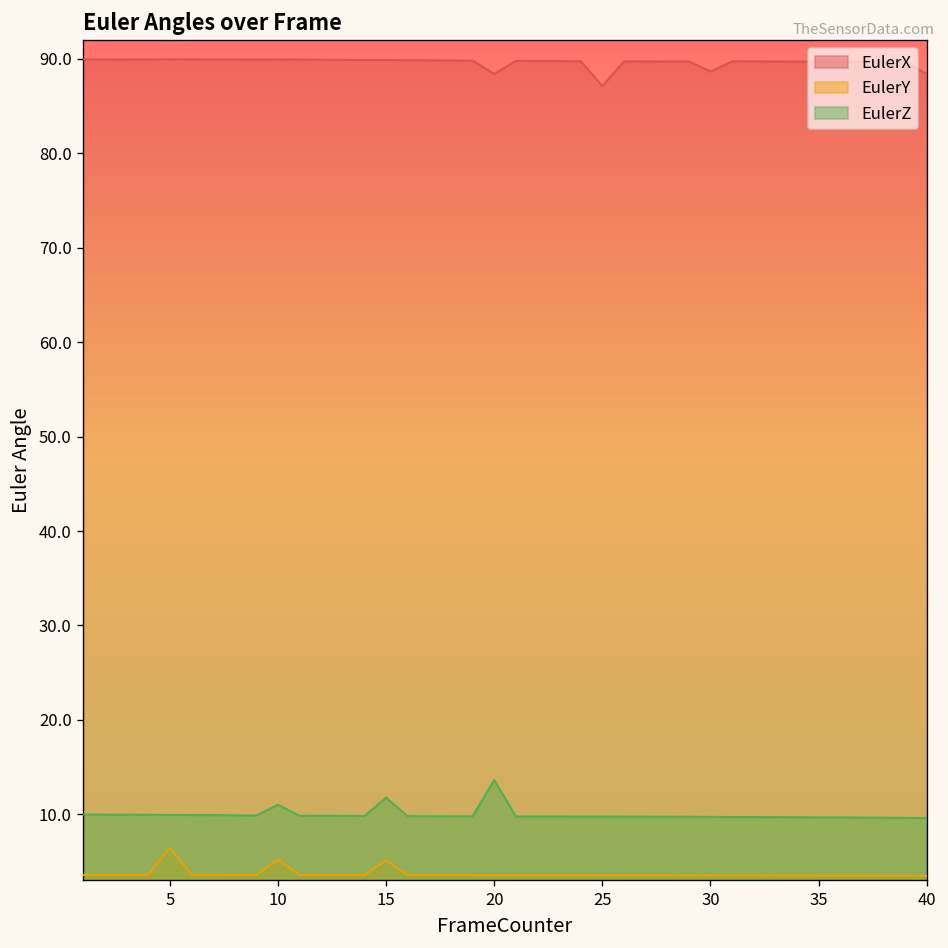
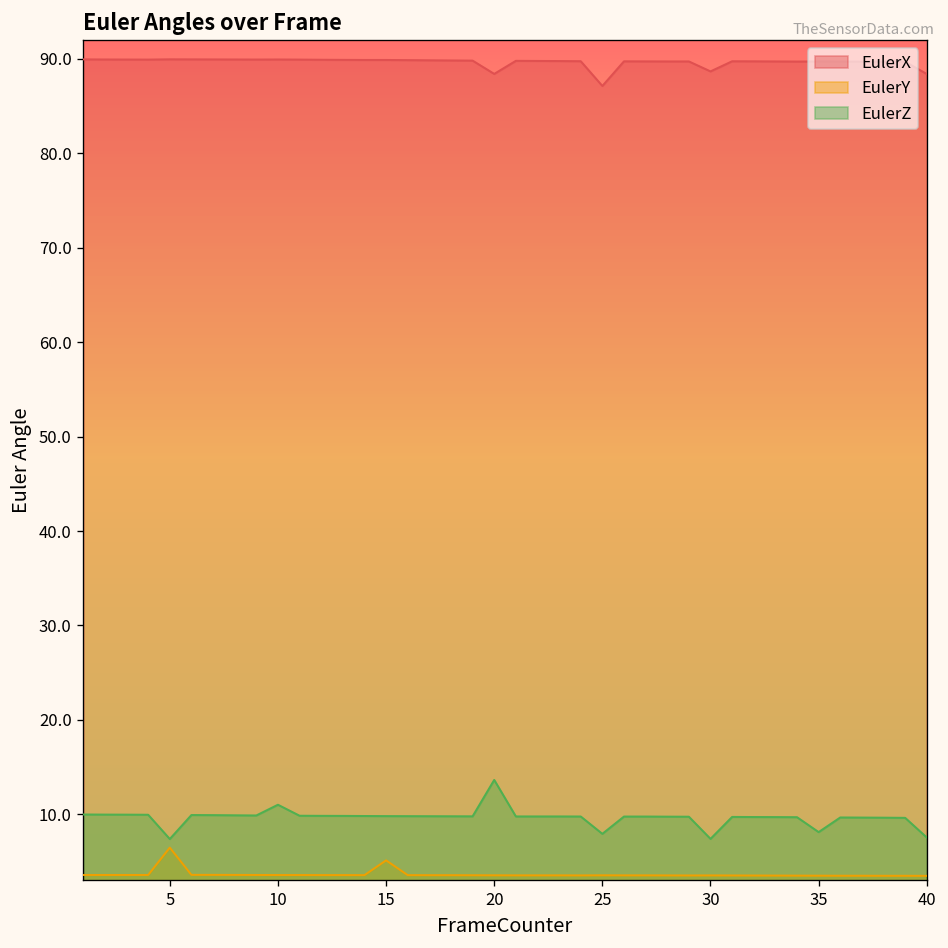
EulerZ, 5: 10 -> 7
EulerY, 10: 5 -> 4
EulerZ, 15: 12 -> 10
EulerZ, 25: 10 -> 8
EulerZ, 30: 10 -> 7
EulerZ, 35: 10 -> 8
EulerZ, 40: 10 -> 8
